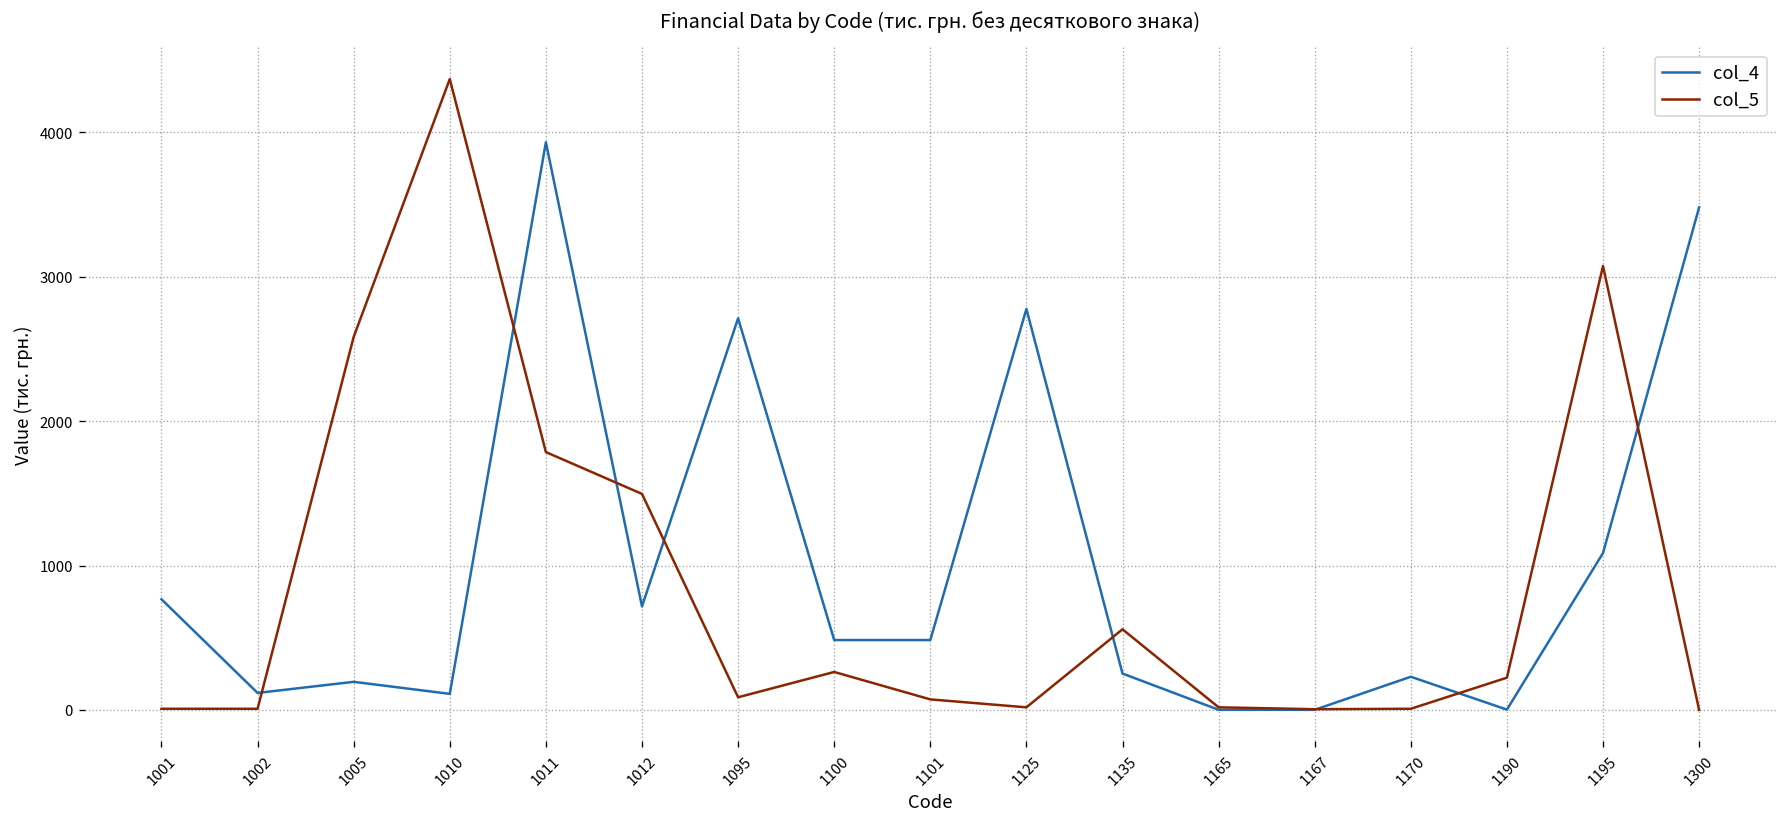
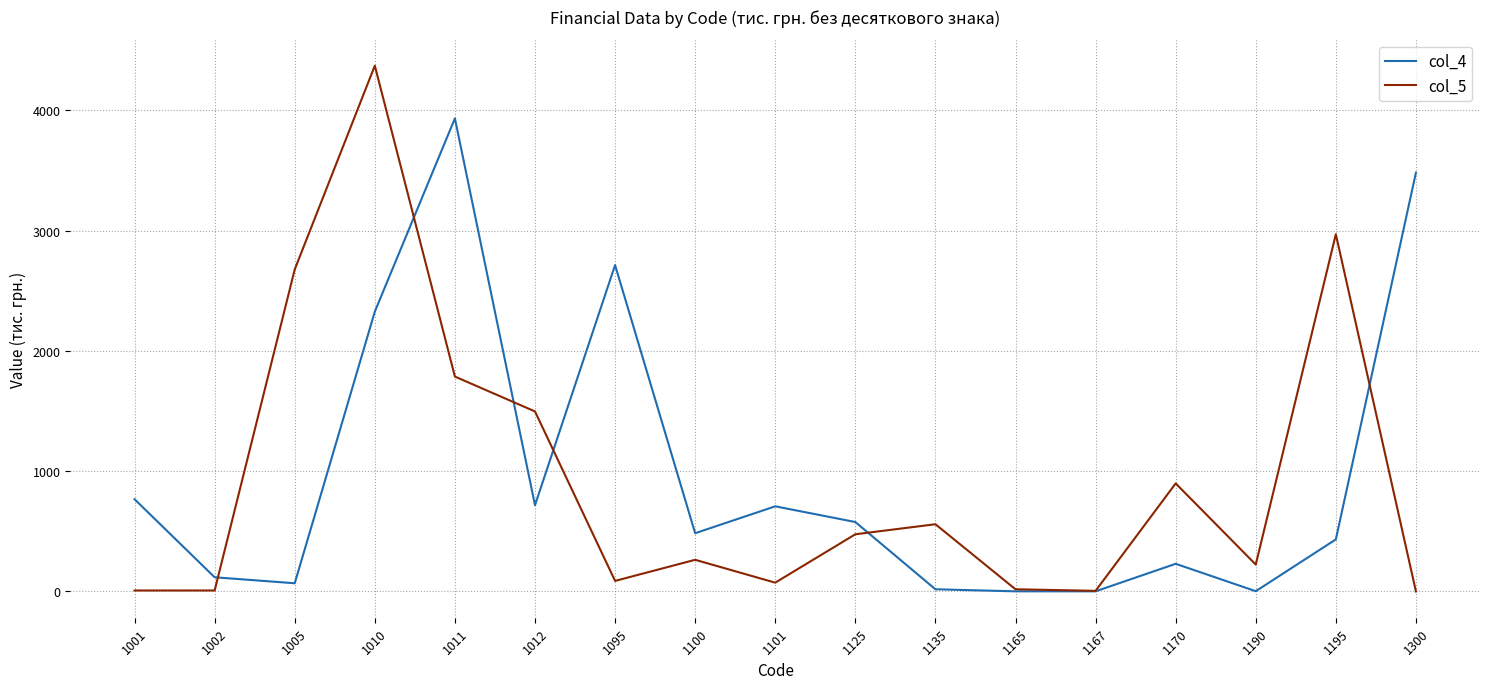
col_4, 1005: 190 -> 70
col_5, 1005: 2580 -> 2680
col_4, 1010: 110 -> 2330
col_4, 1101: 480 -> 710
col_4, 1125: 2780 -> 580
col_5, 1125: 20 -> 480
col_4, 1135: 250 -> 20
col_5, 1170: 10 -> 900
col_4, 1195: 1090 -> 430
col_5, 1195: 3080 -> 2970
